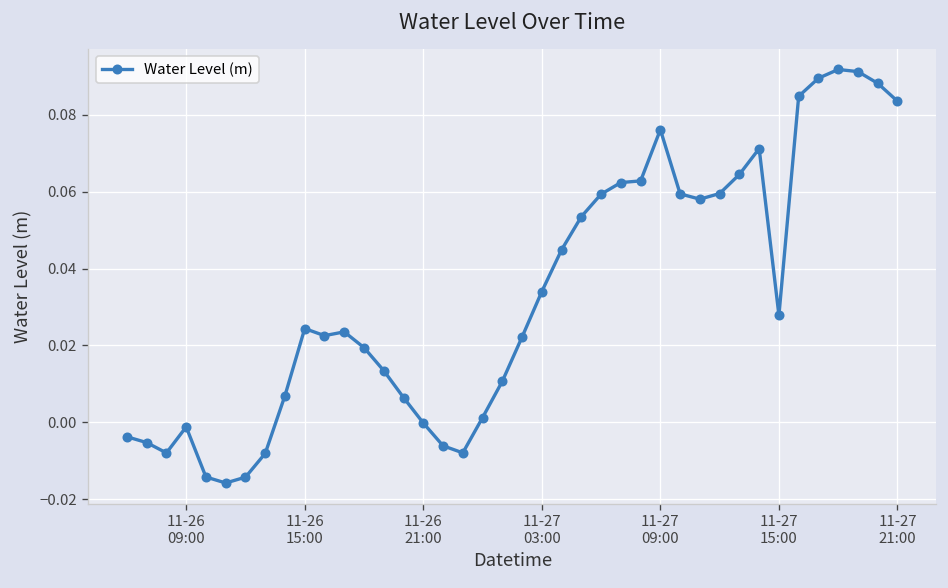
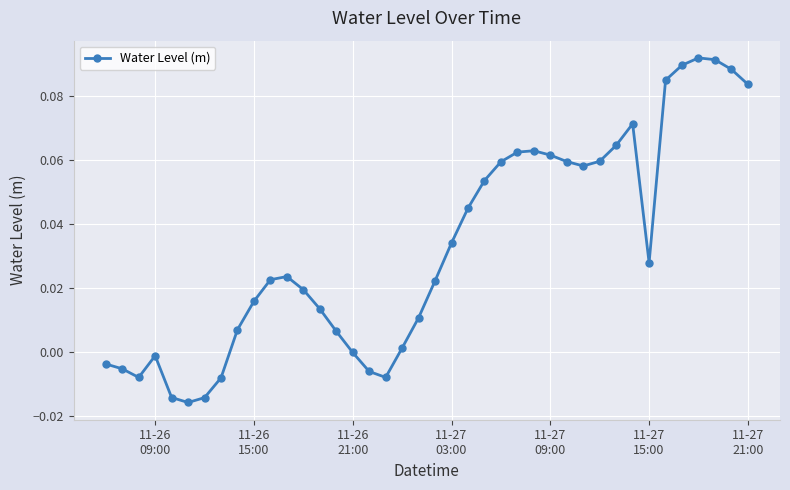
11-26 15:00: 0.024 -> 0.016
11-27 09:00: 0.076 -> 0.061
